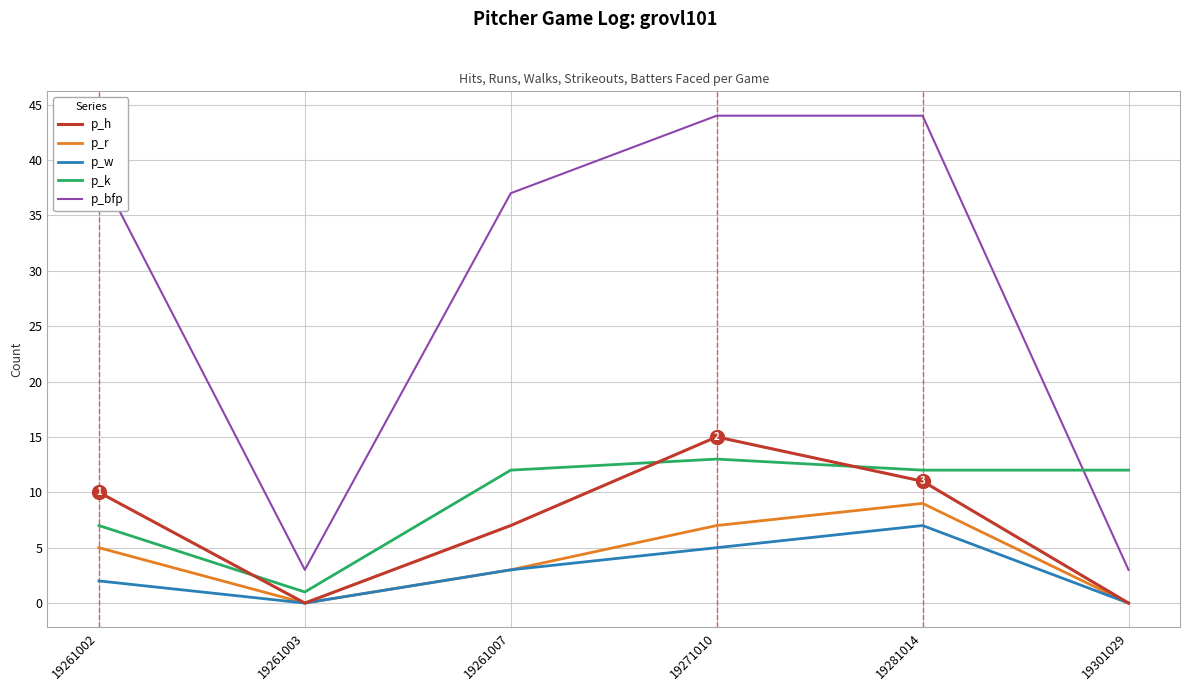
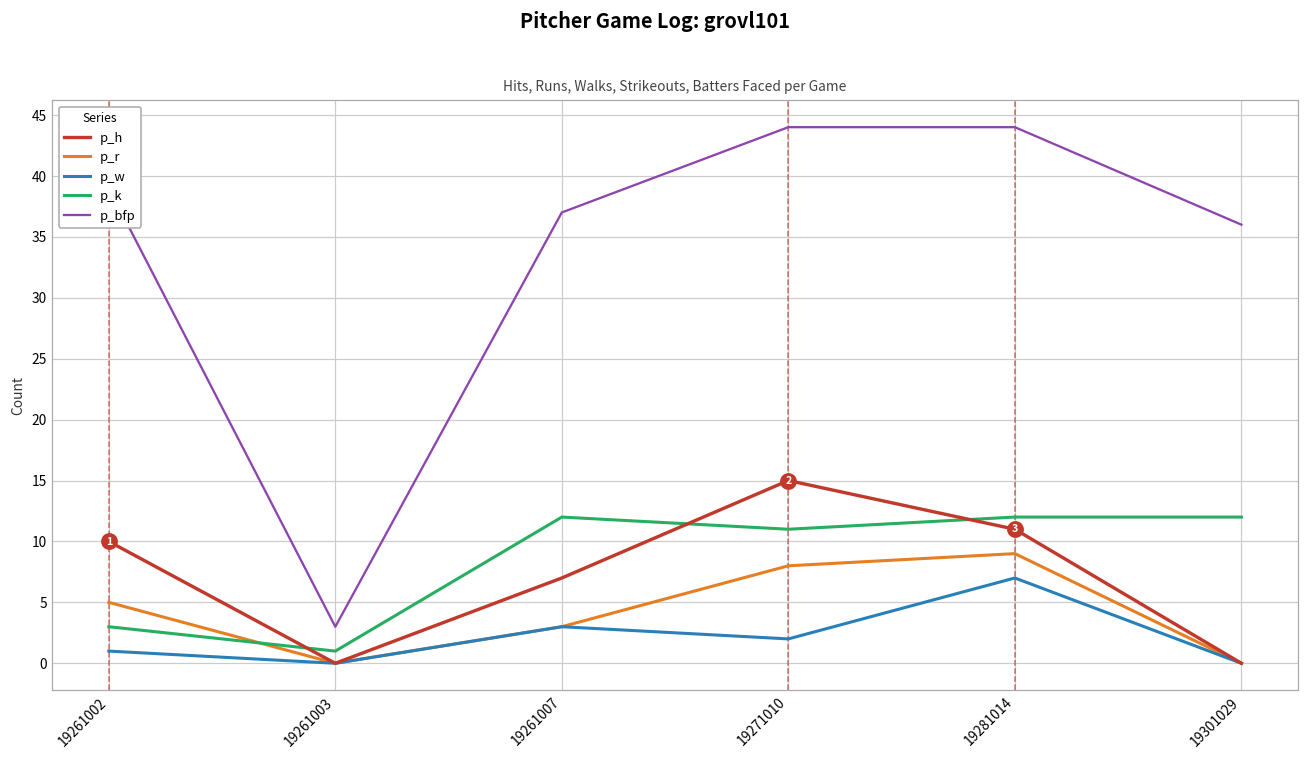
p_w, 19261002: 2 -> 1
p_k, 19261002: 7 -> 3
p_r, 19271010: 7 -> 8
p_w, 19271010: 5 -> 2
p_k, 19271010: 13 -> 11
p_bfp, 19301029: 3 -> 36
